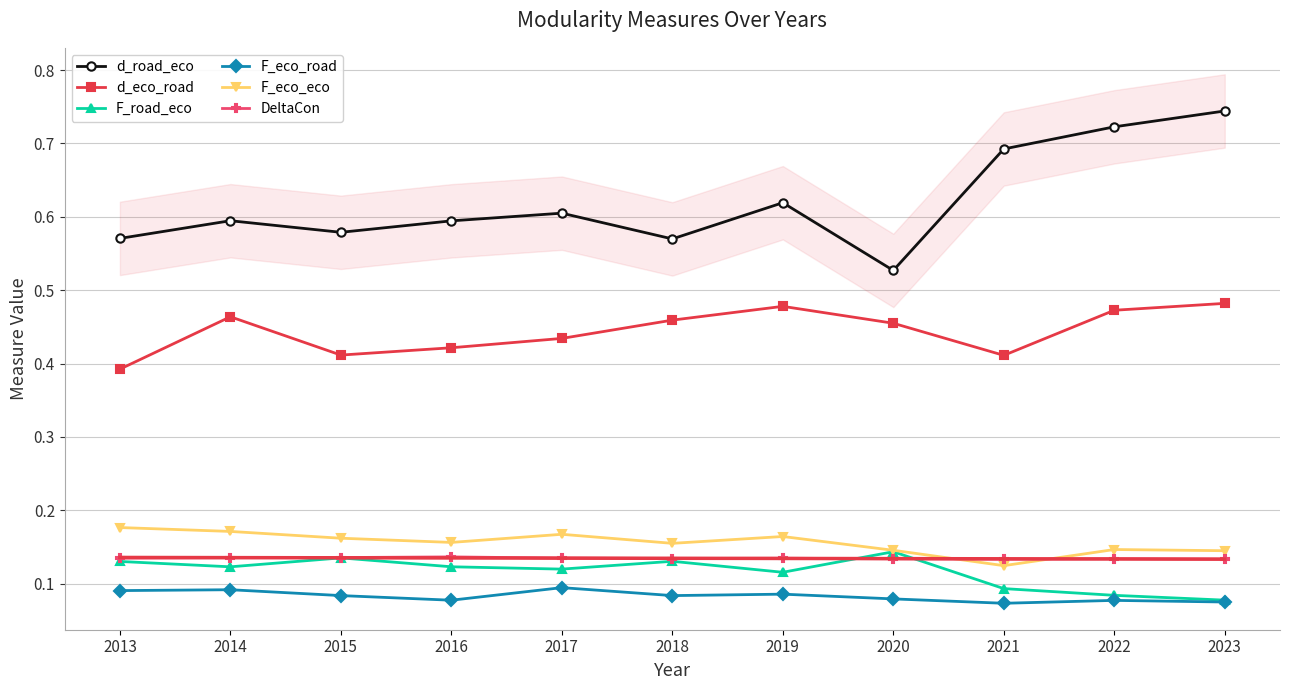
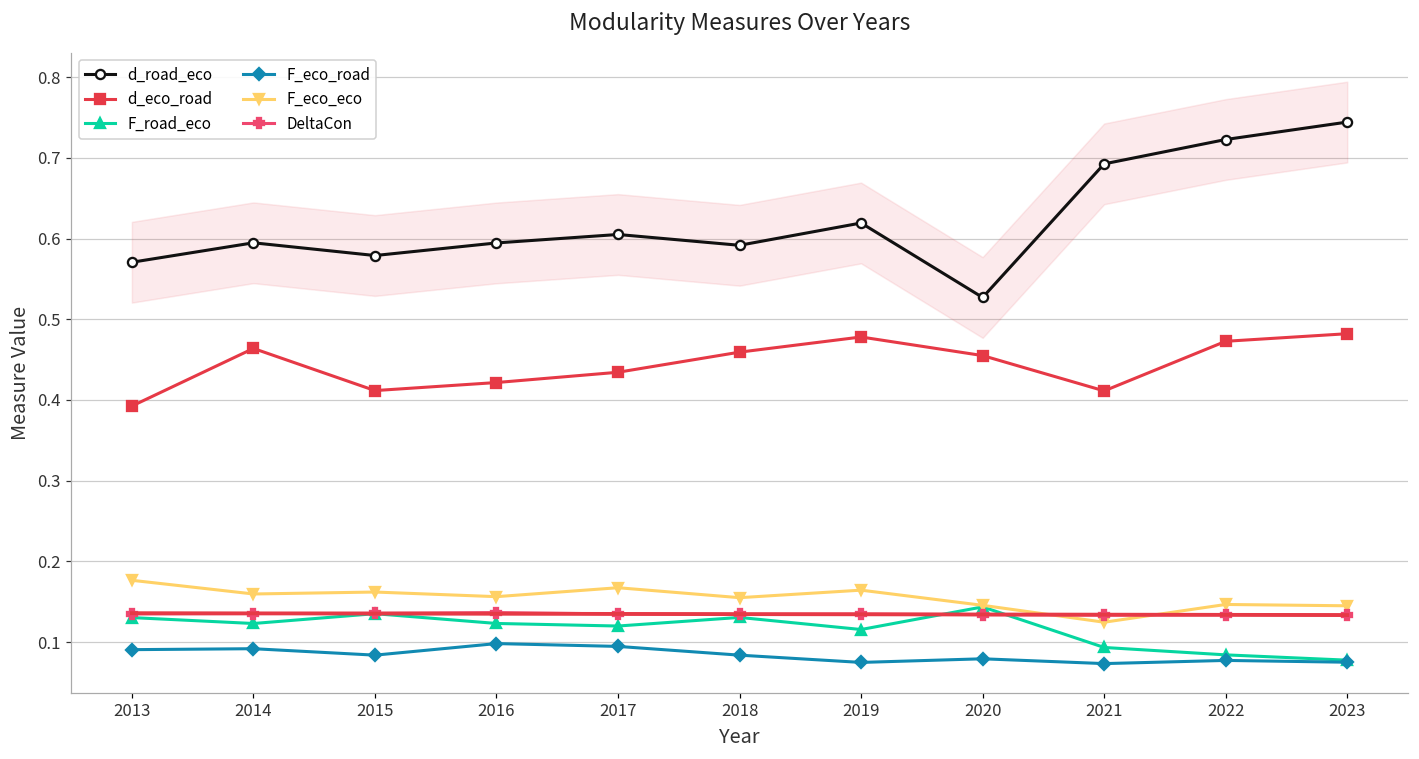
F_eco_eco, 2014: 0.17 -> 0.16
F_eco_road, 2016: 0.08 -> 0.10
d_road_eco, 2018: 0.57 -> 0.59
F_eco_road, 2019: 0.09 -> 0.07
